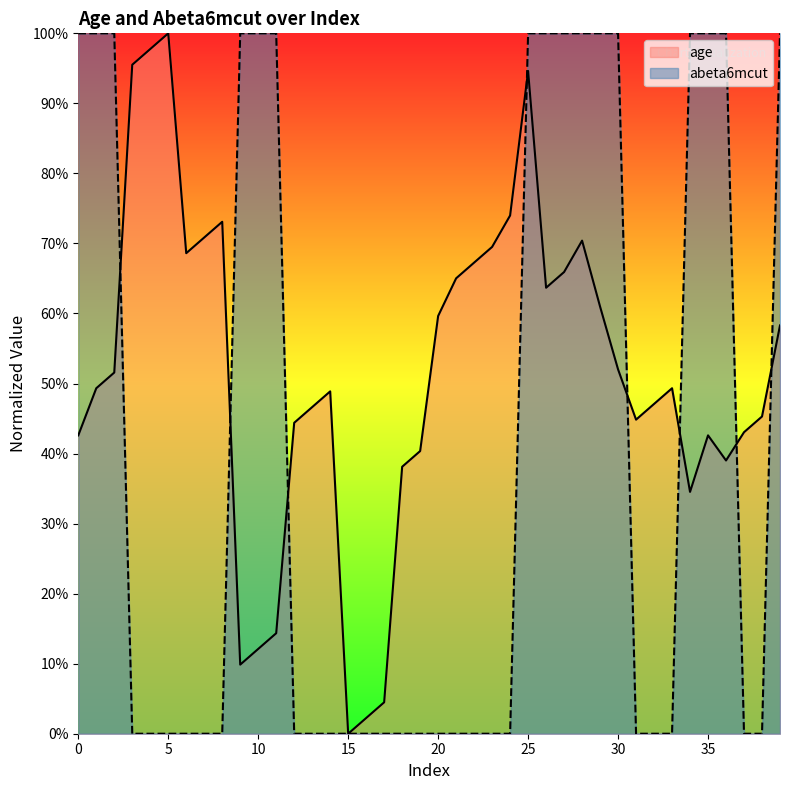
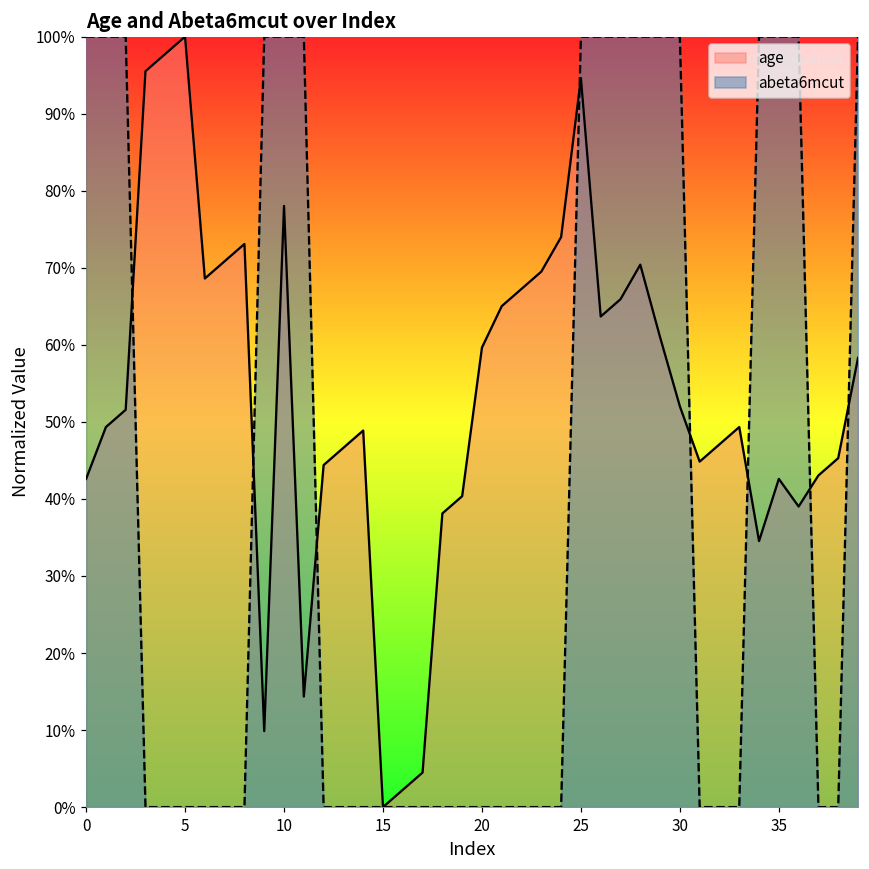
age, 10: 12% -> 78%
